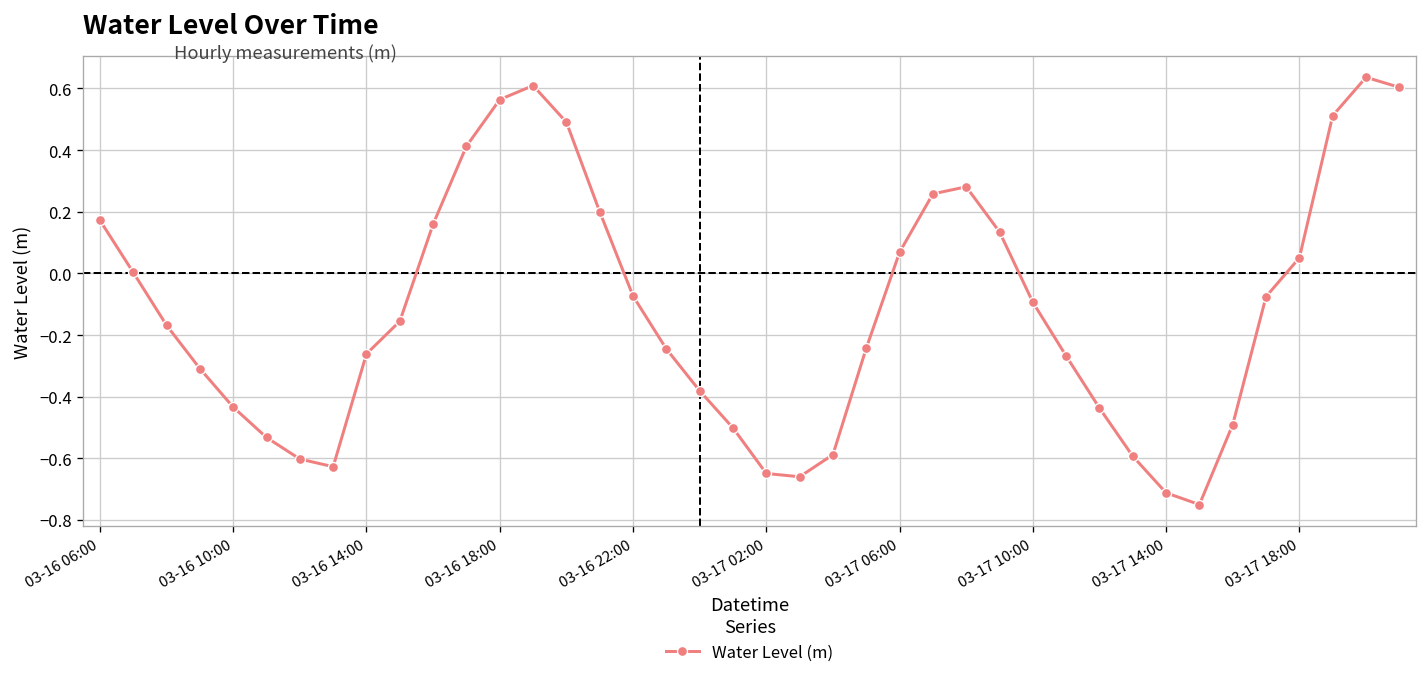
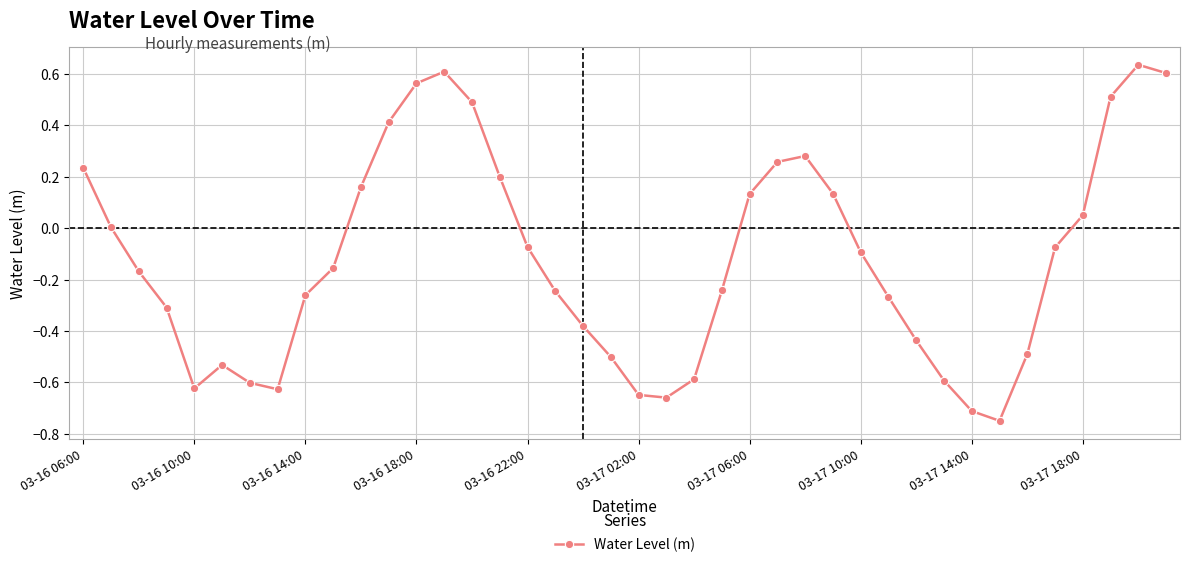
03-16 06:00: 0.17 -> 0.23
03-16 10:00: -0.43 -> -0.62
03-17 06:00: 0.07 -> 0.13
